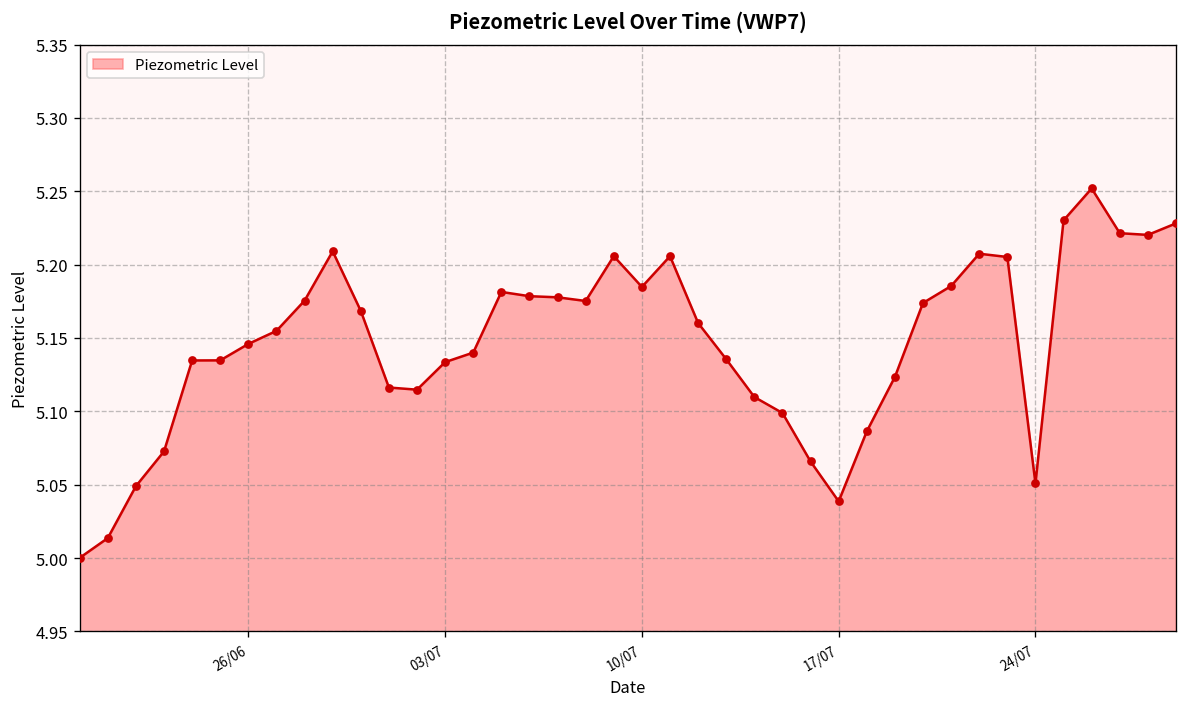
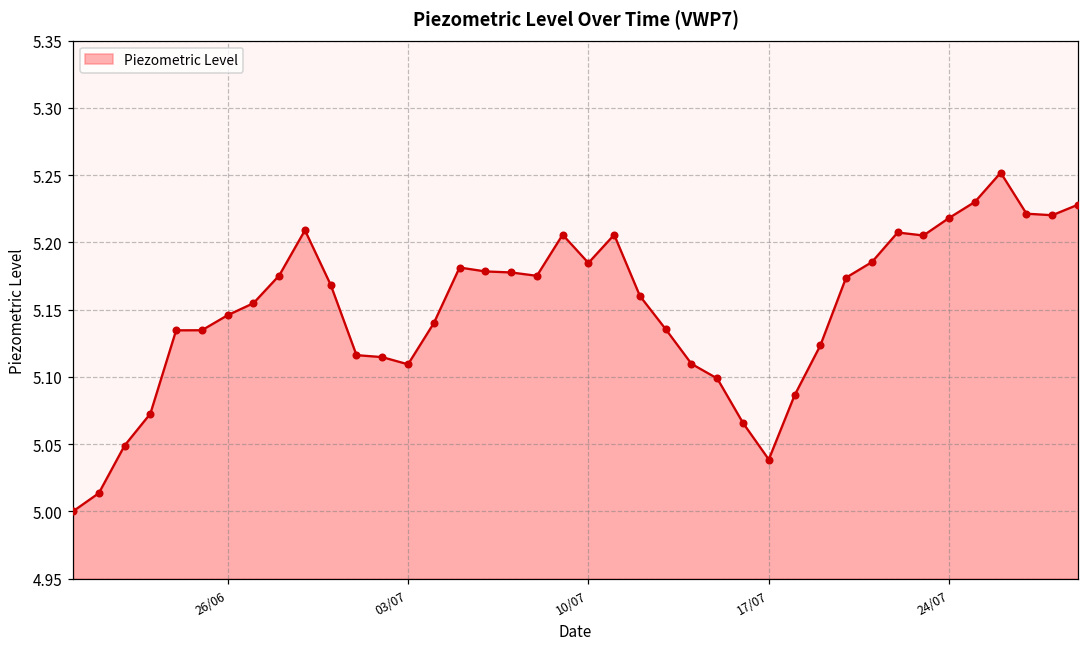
03/07: 5.134 -> 5.109
24/07: 5.051 -> 5.218
